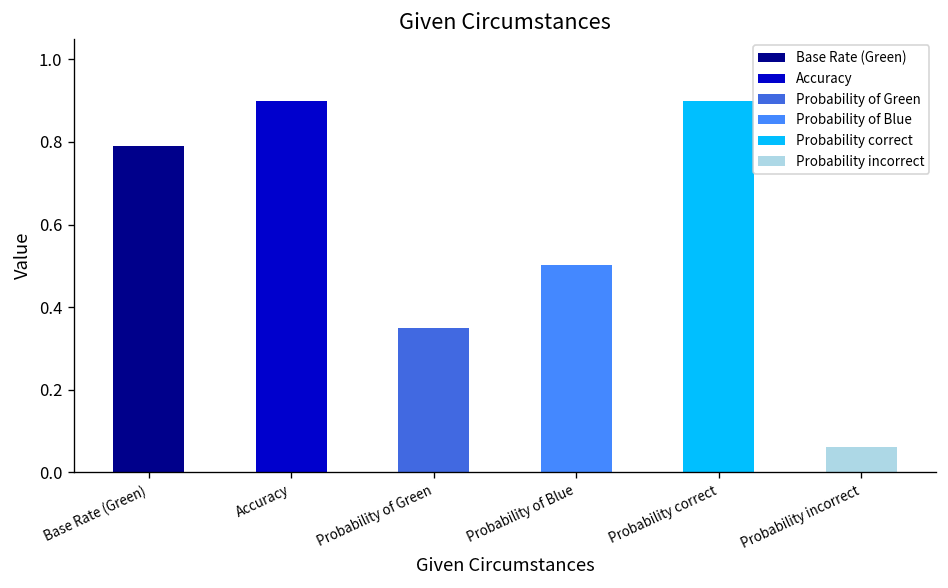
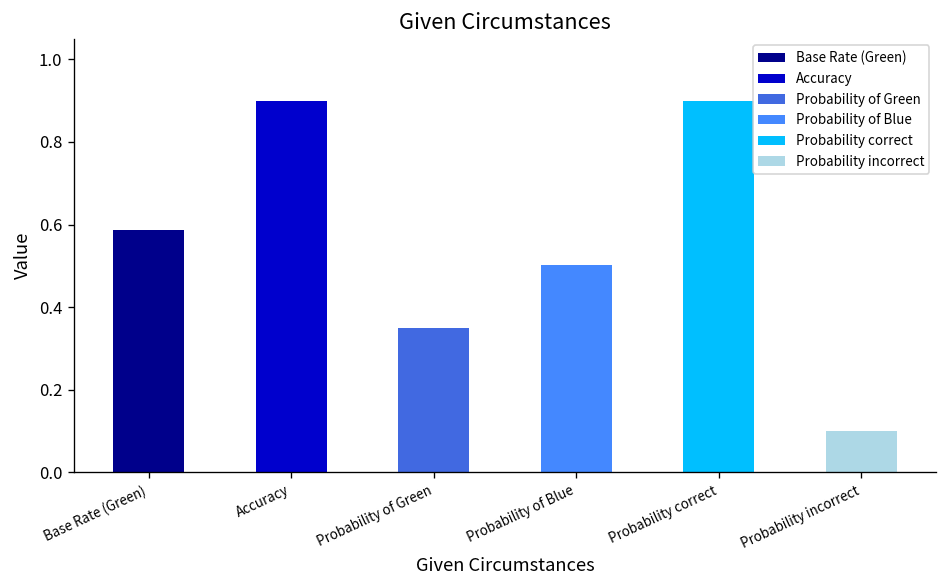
Base Rate (Green): 0.79 -> 0.59
Probability incorrect: 0.06 -> 0.10
